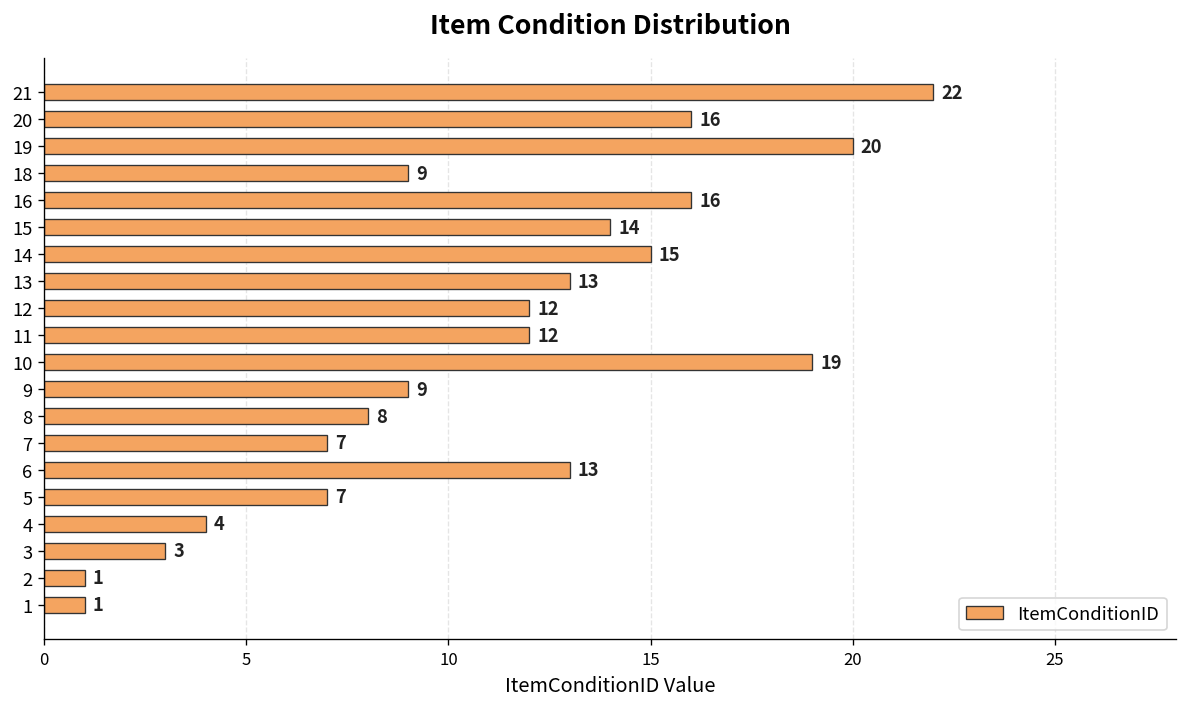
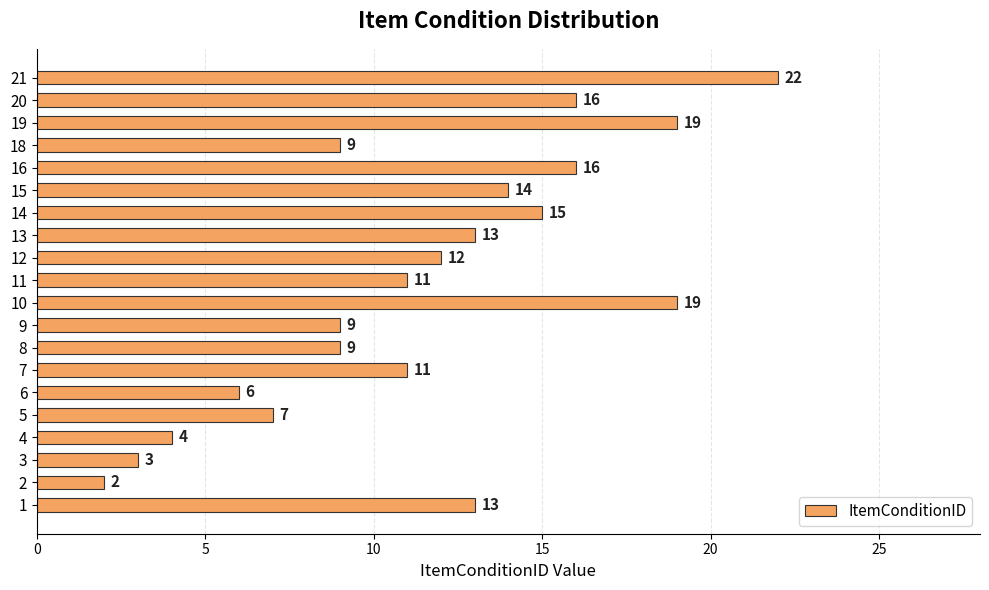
19: 20 -> 19
11: 12 -> 11
8: 8 -> 9
7: 7 -> 11
6: 13 -> 6
2: 1 -> 2
1: 1 -> 13
